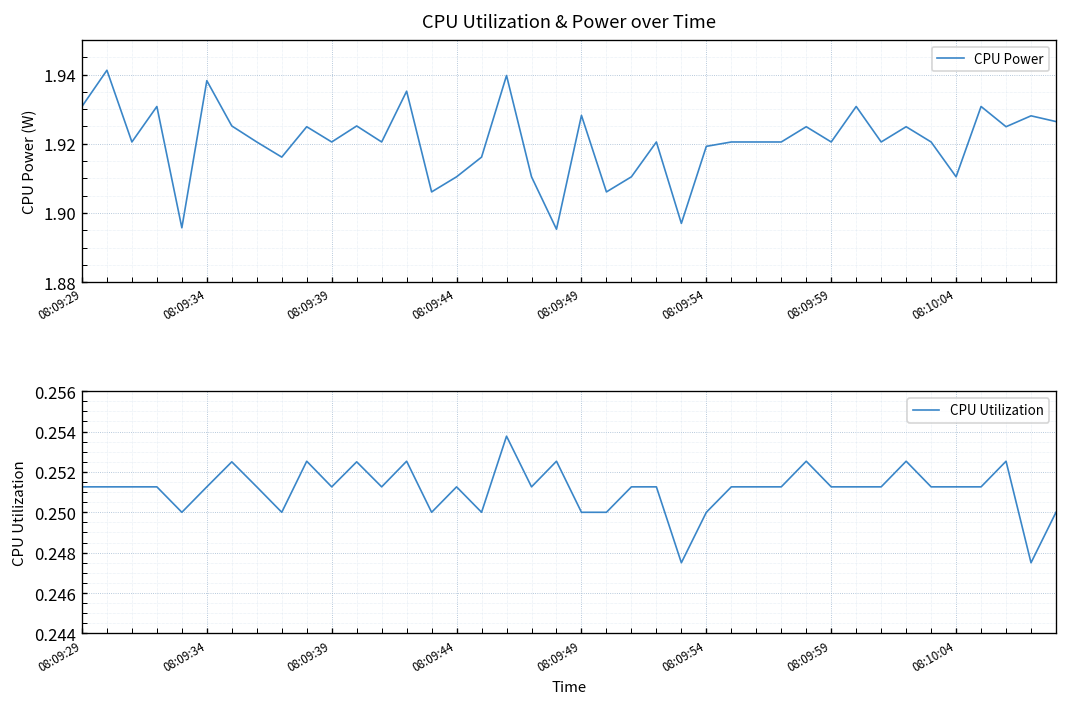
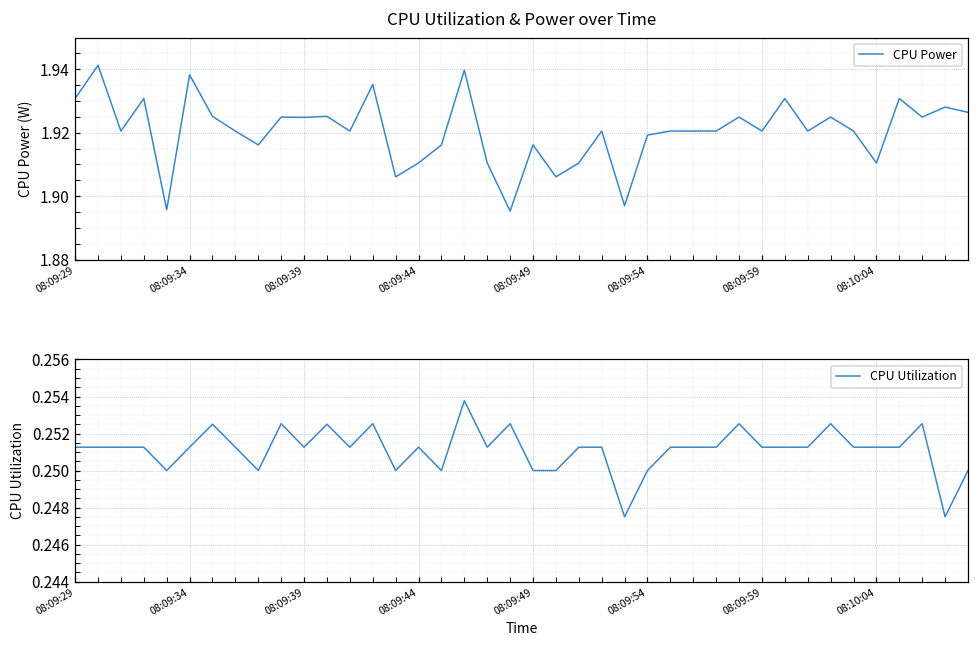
CPU Utilization & Power over Time, 08:09:39: 1.921 -> 1.925
CPU Utilization & Power over Time, 08:09:49: 1.928 -> 1.916
